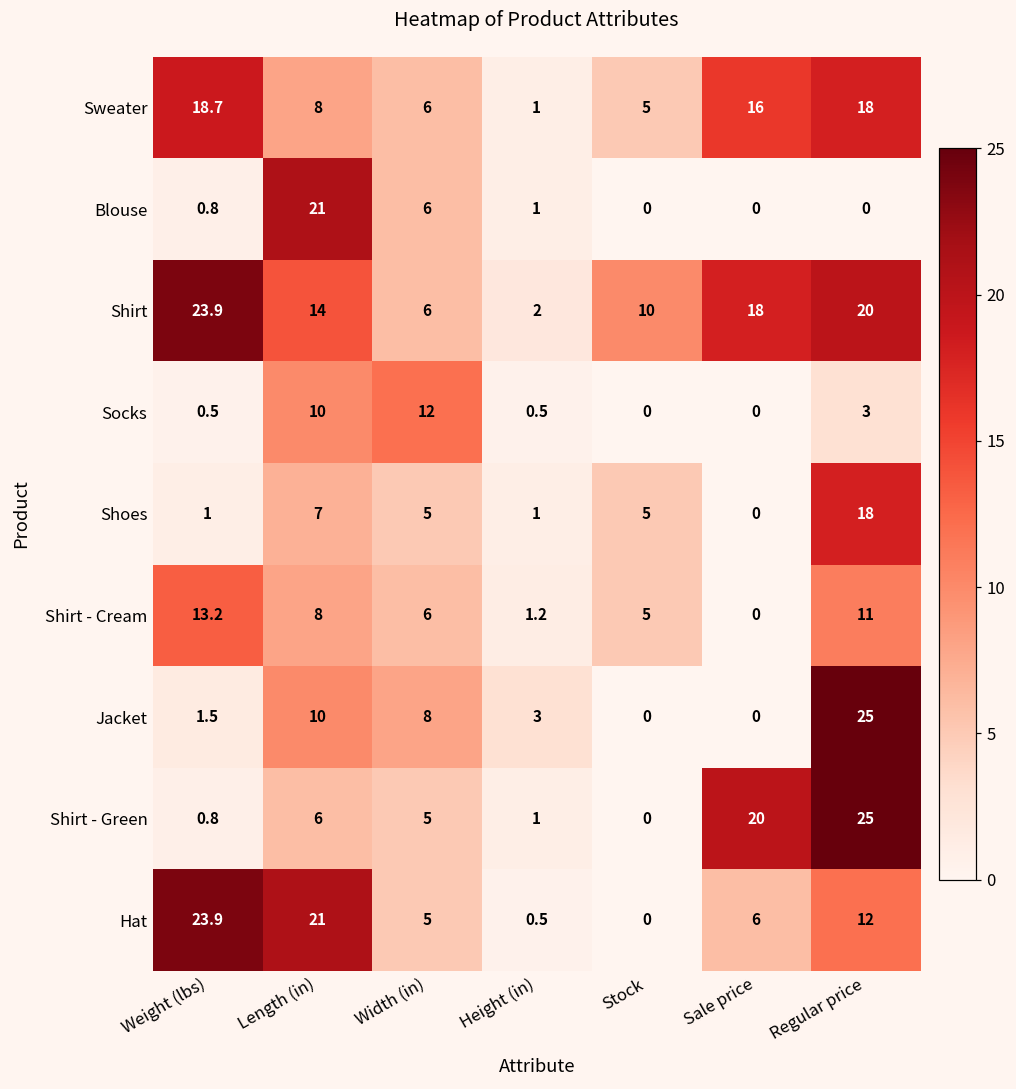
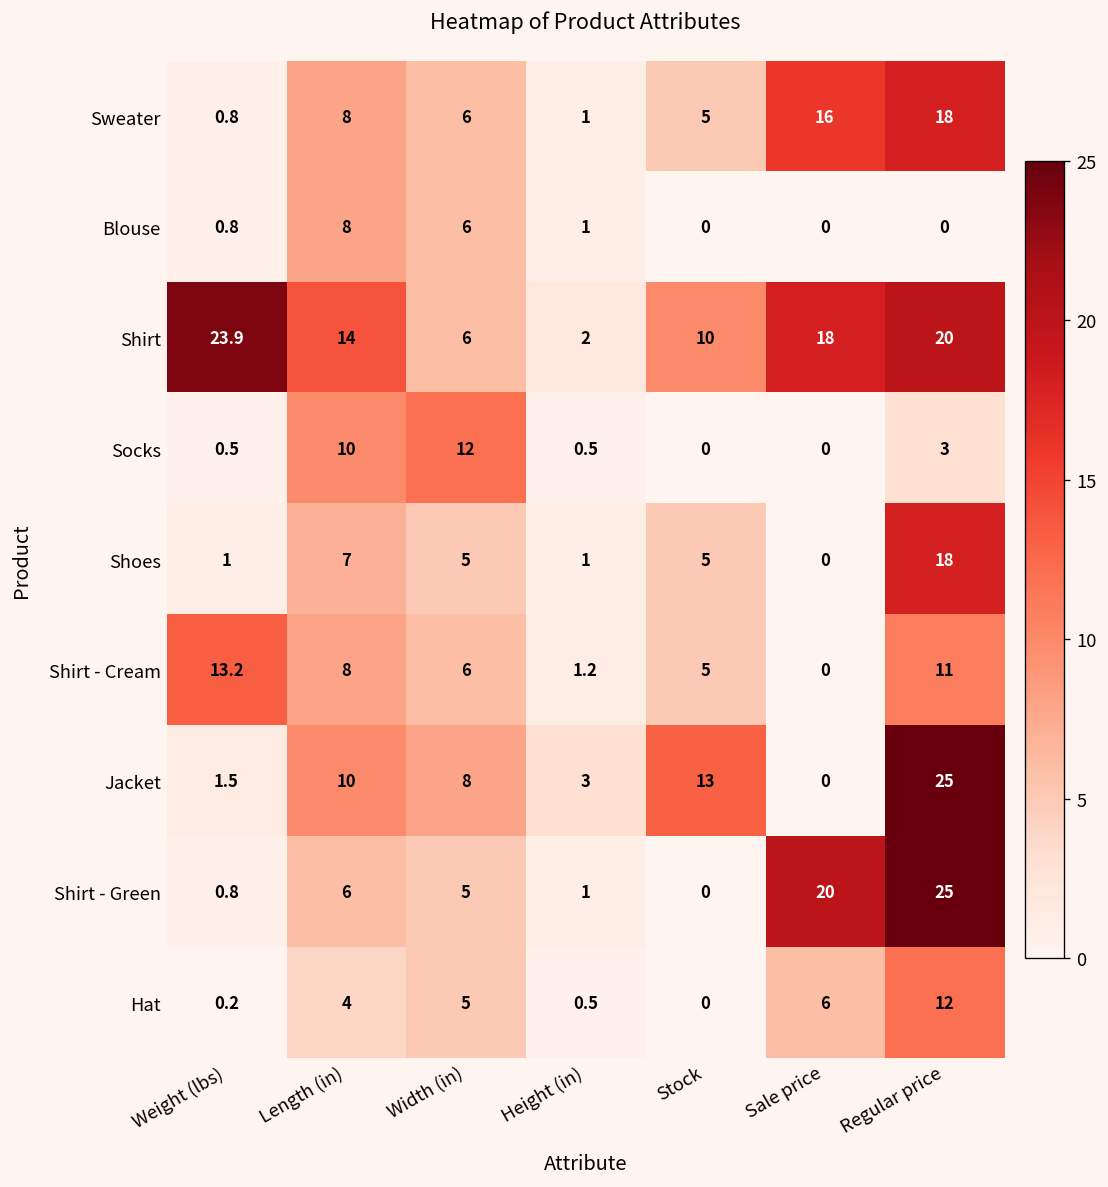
Sweater, Weight (lbs): 18.7 -> 0.8
Blouse, Length (in): 21 -> 8
Jacket, Stock: 0 -> 13
Hat, Weight (lbs): 23.9 -> 0.2
Hat, Length (in): 21 -> 4
